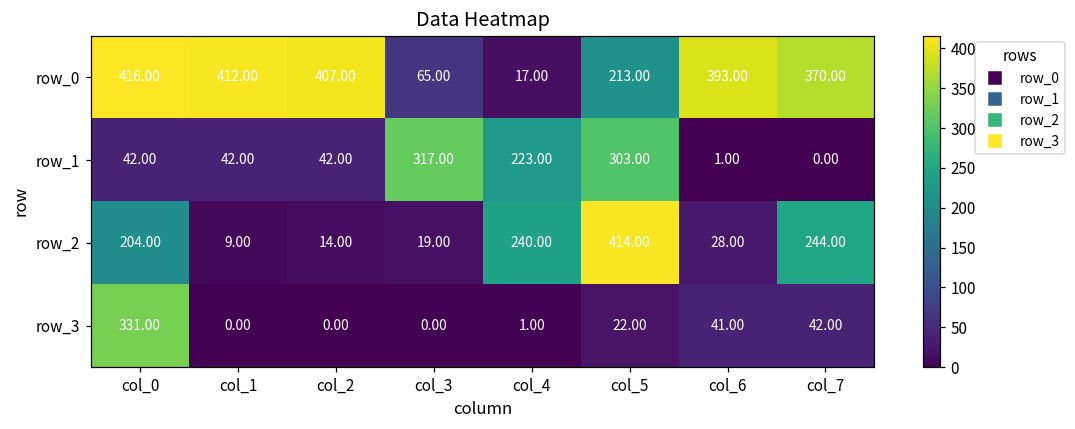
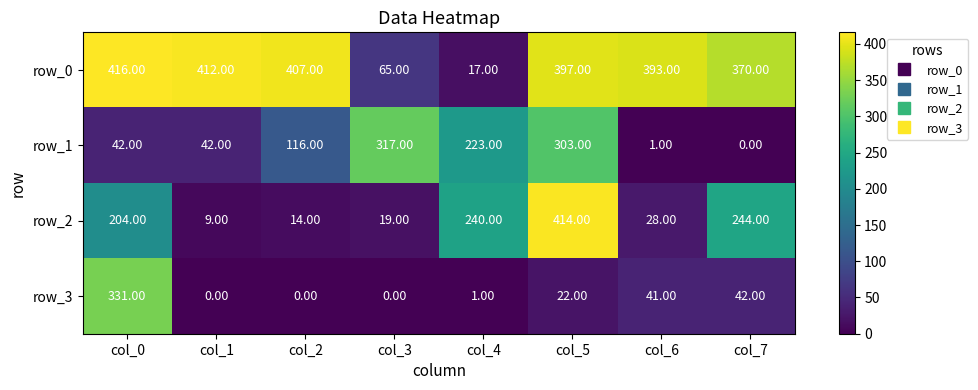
row_0, col_5: 213.00 -> 397.00
row_1, col_2: 42.00 -> 116.00
